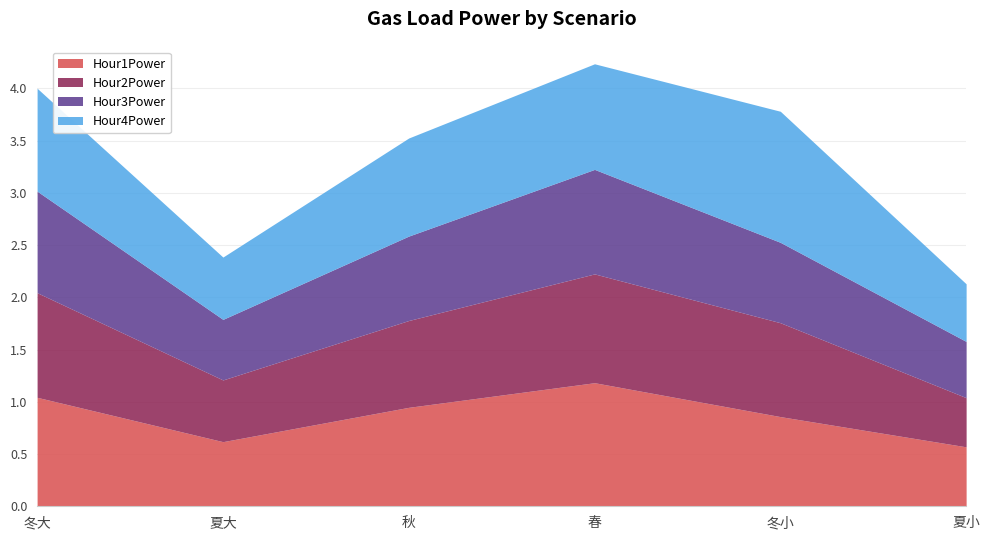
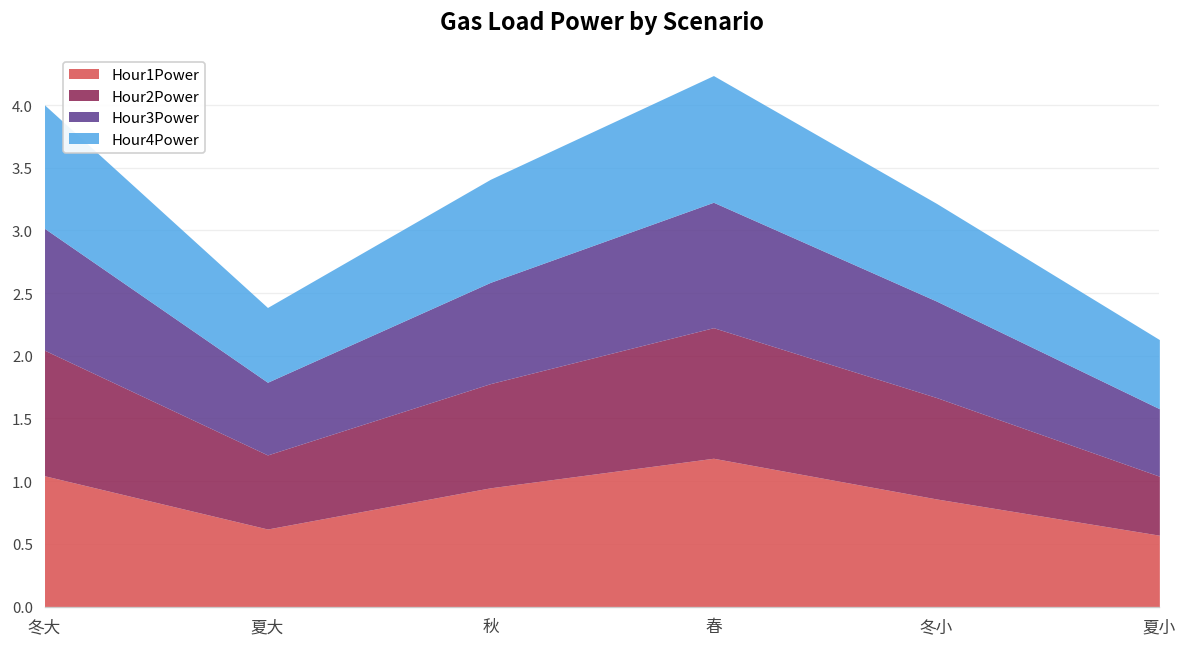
Hour4Power, 秋: 0.94 -> 0.82
Hour2Power, 冬小: 0.90 -> 0.81
Hour4Power, 冬小: 1.25 -> 0.78
